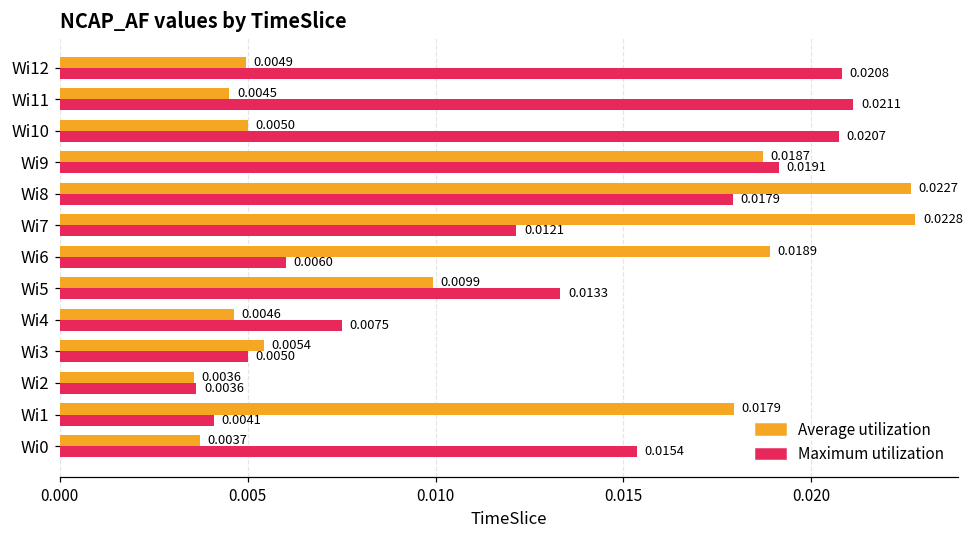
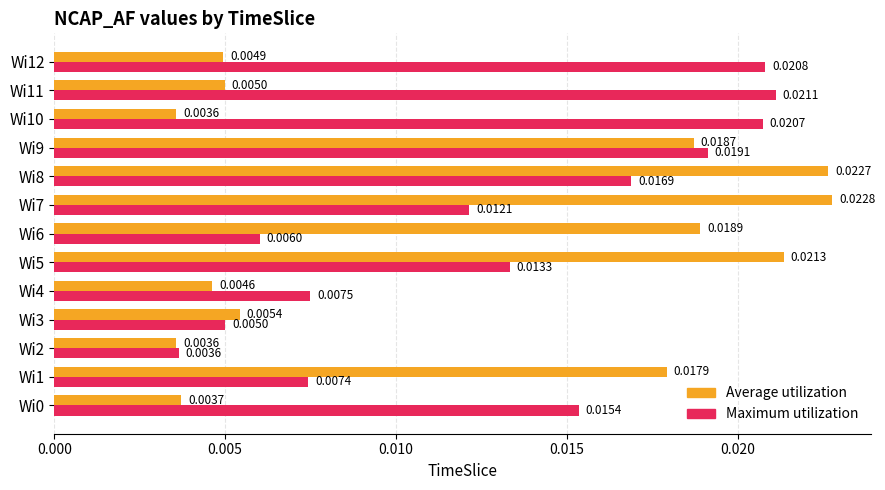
Average utilization, Wi11: 0.0045 -> 0.0050
Average utilization, Wi10: 0.0050 -> 0.0036
Maximum utilization, Wi8: 0.0179 -> 0.0169
Average utilization, Wi5: 0.0099 -> 0.0213
Maximum utilization, Wi1: 0.0041 -> 0.0074
